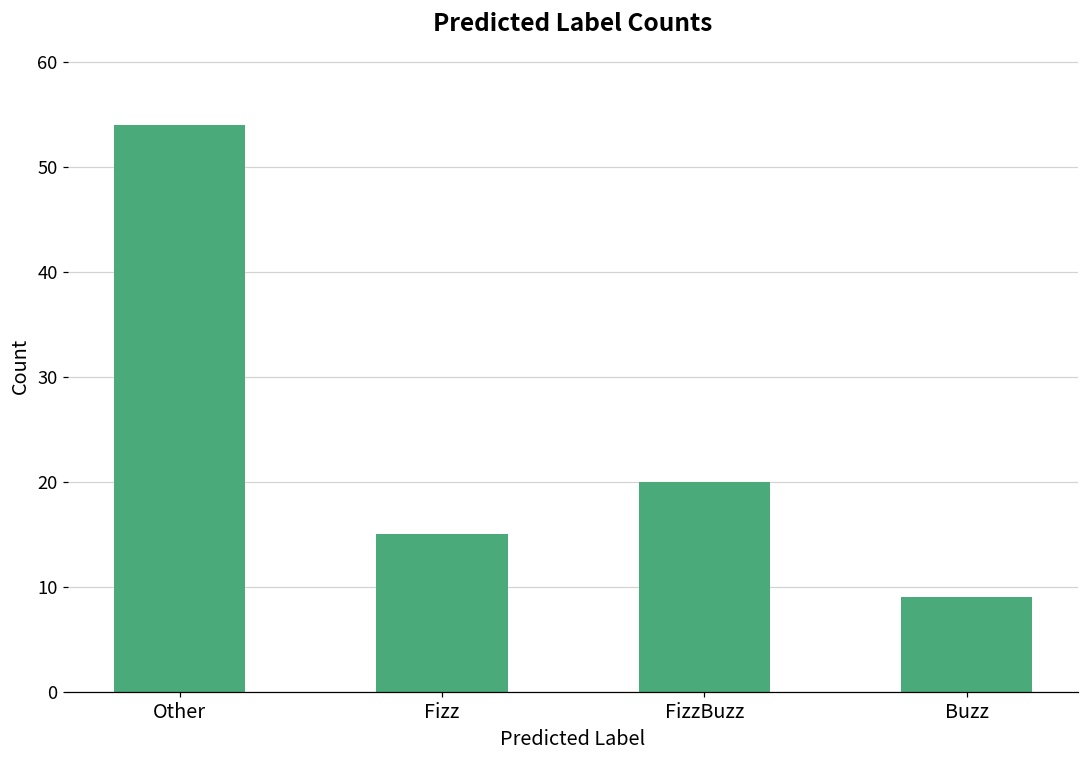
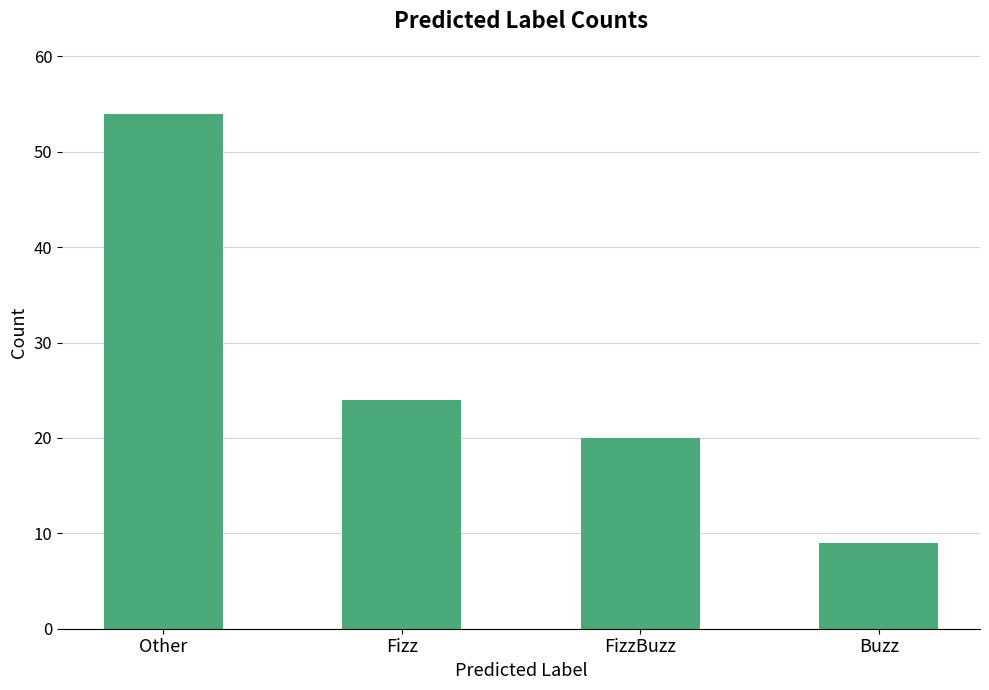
Fizz: 15 -> 24
